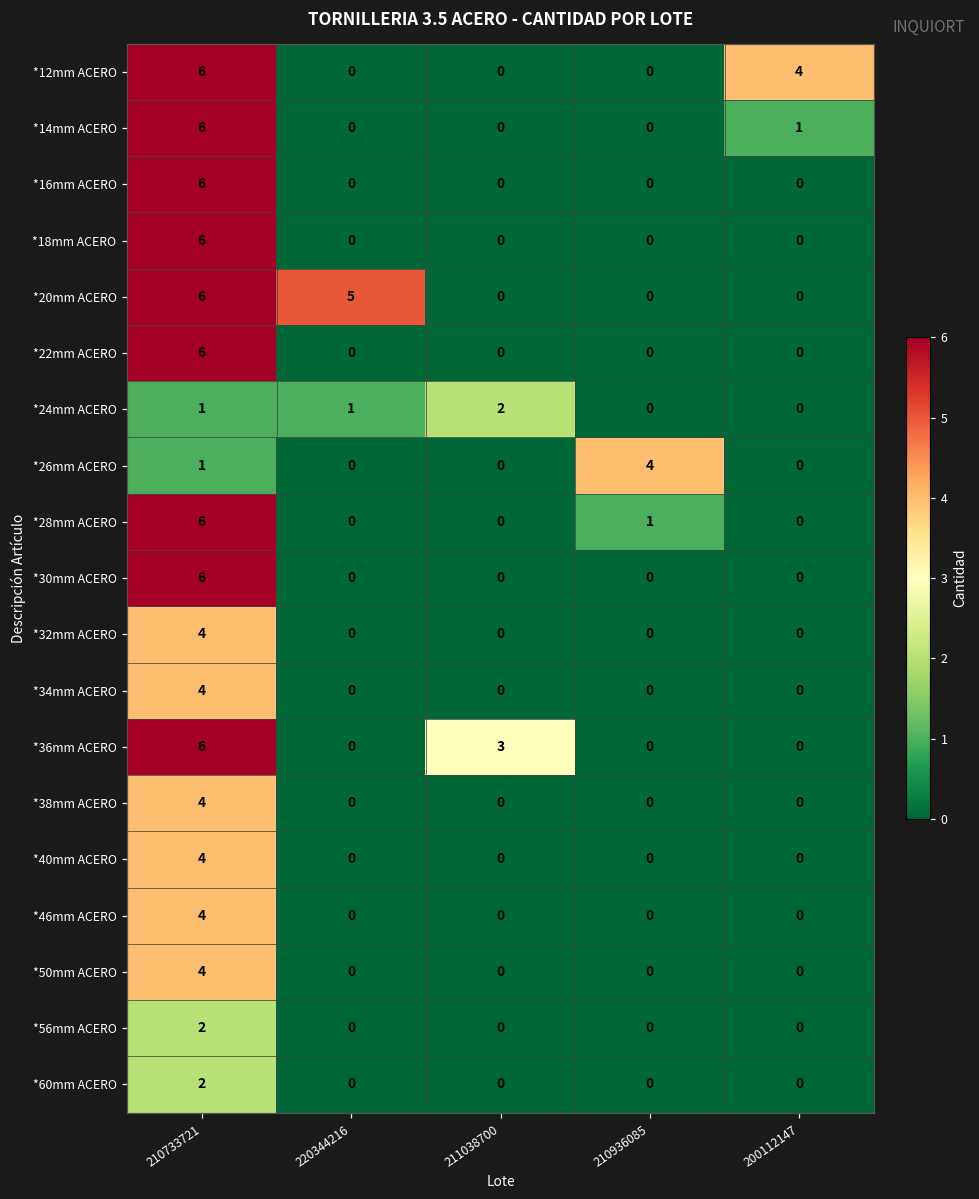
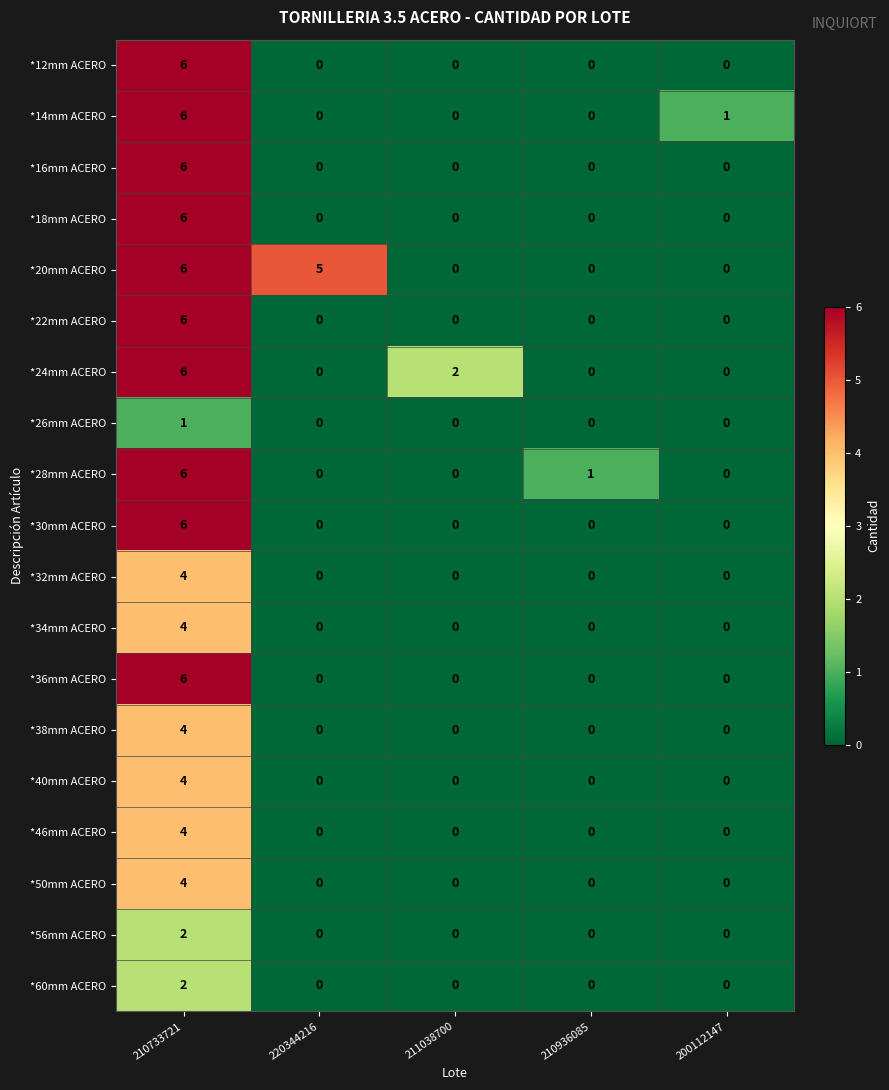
*12mm ACERO, 200112147: 4 -> 0
*24mm ACERO, 210733721: 1 -> 6
*24mm ACERO, 220344216: 1 -> 0
*26mm ACERO, 210936085: 4 -> 0
*36mm ACERO, 211038700: 3 -> 0
